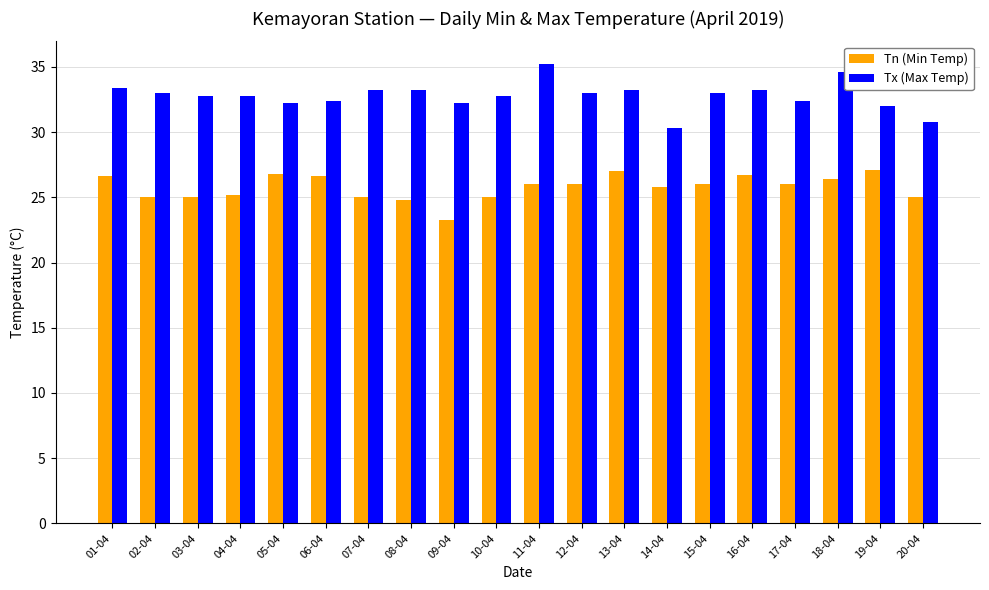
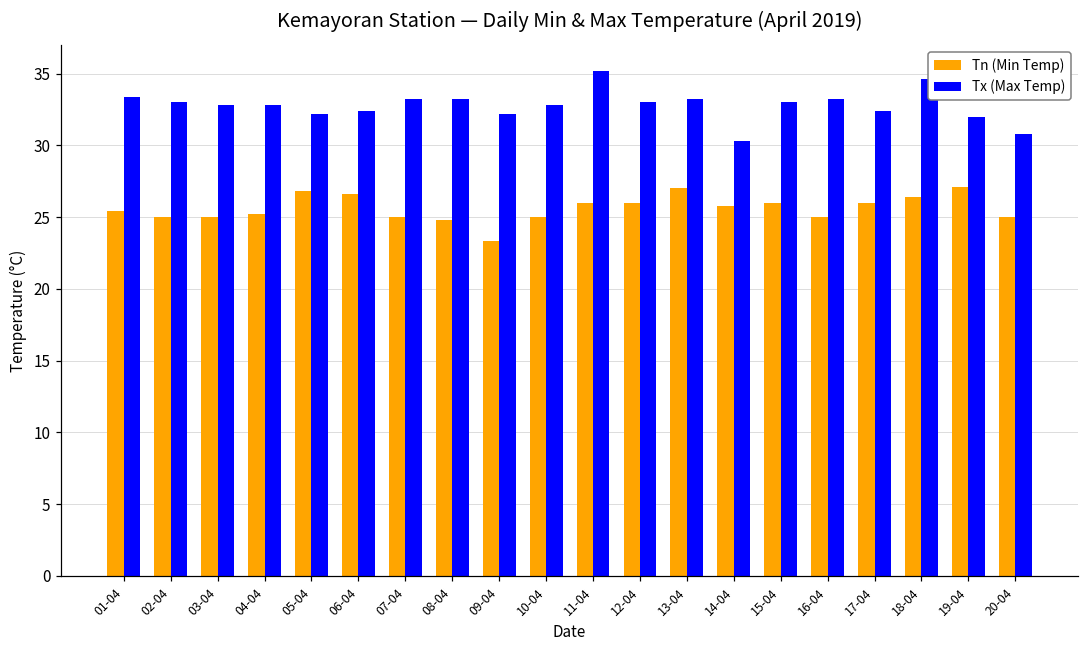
Tn (Min Temp), 01-04: 26.6 -> 25.4
Tn (Min Temp), 16-04: 26.7 -> 25.0
